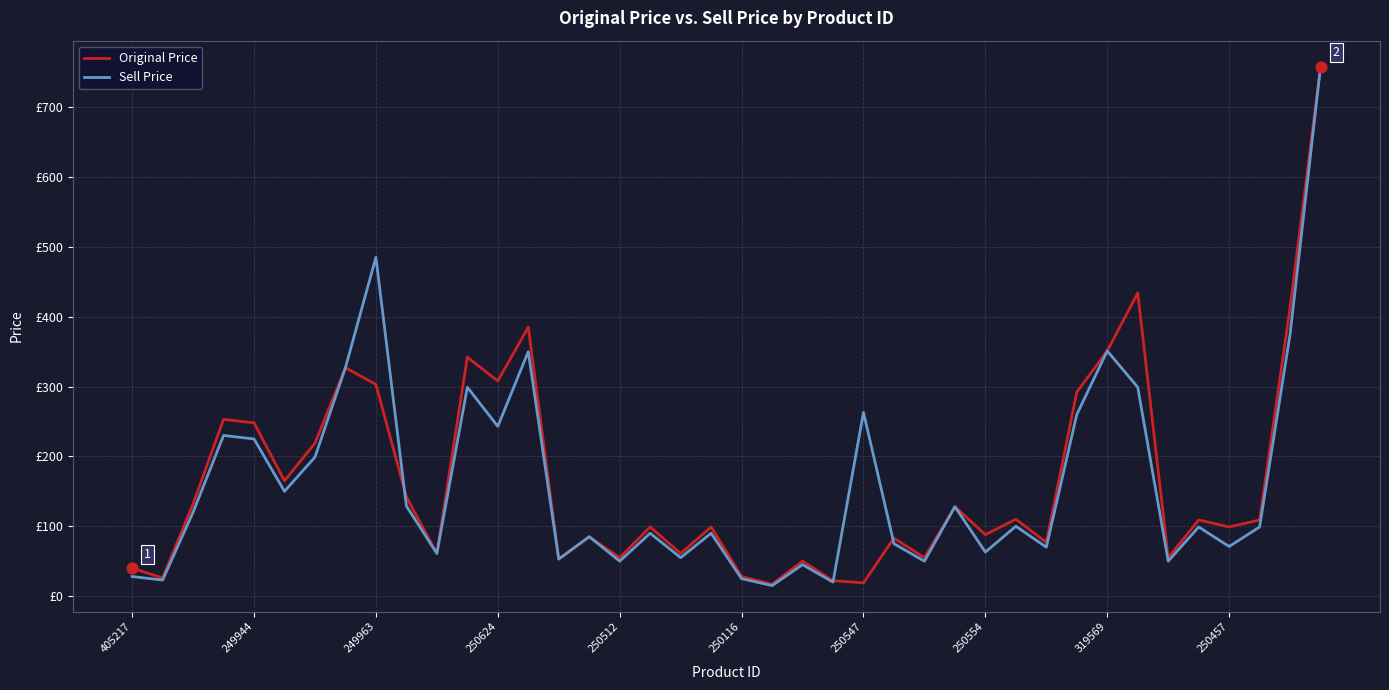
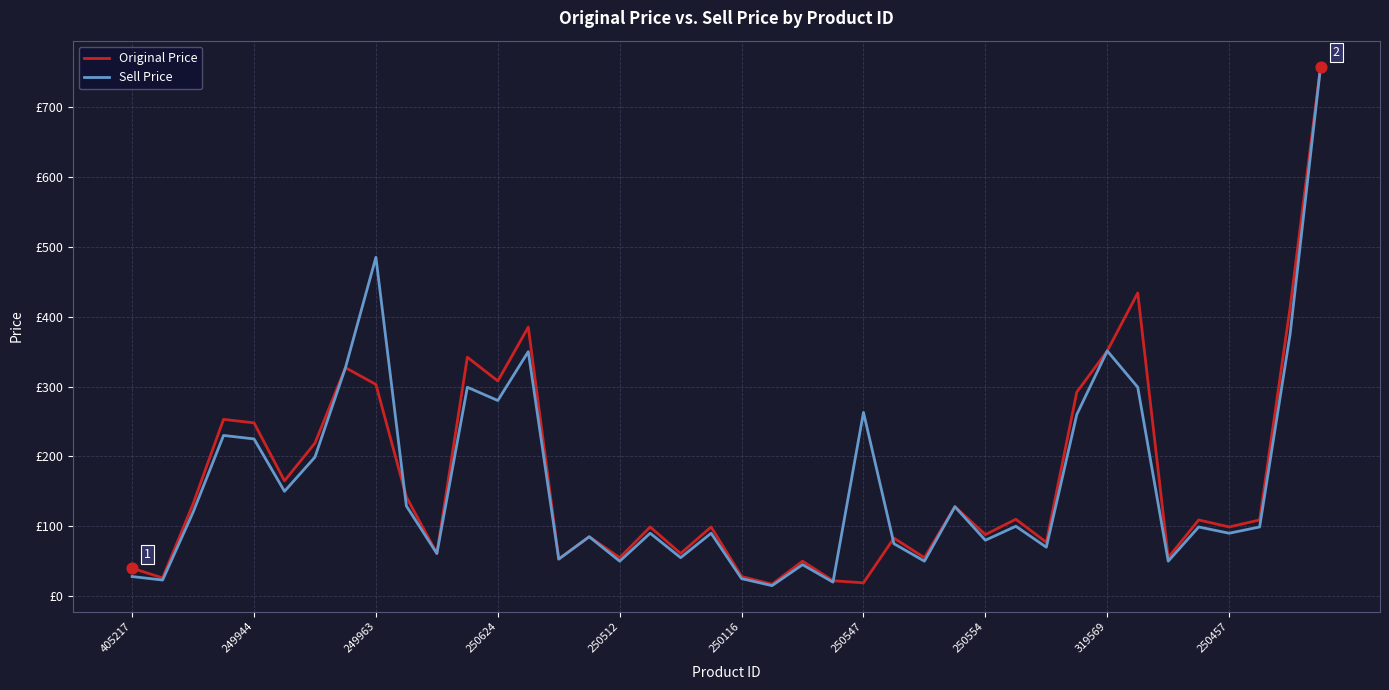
Sell Price, 250624: £240 -> £280
Sell Price, 250554: £60 -> £80
Sell Price, 250457: £70 -> £90
